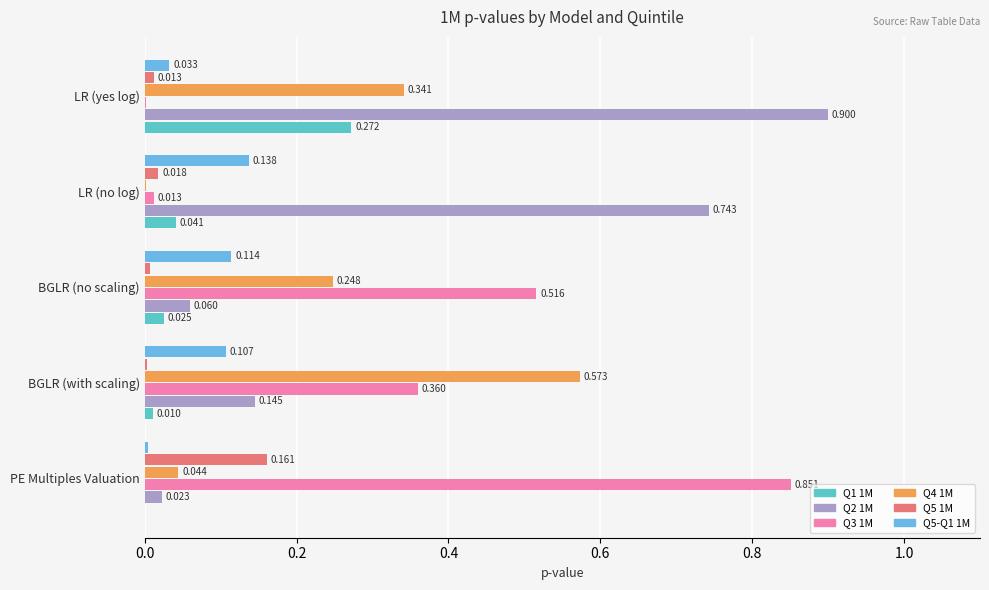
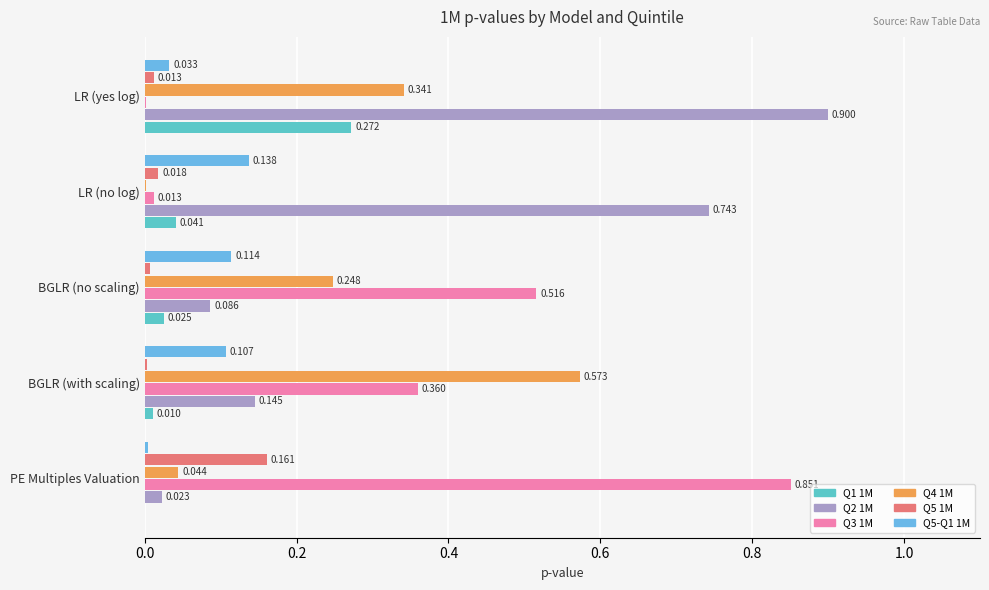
Q2 1M, BGLR (no scaling): 0.060 -> 0.086
